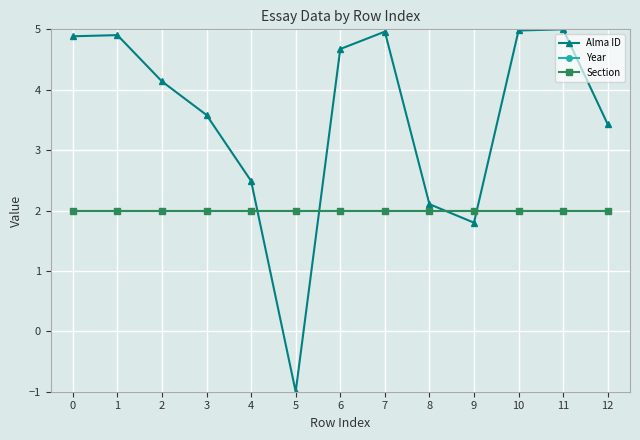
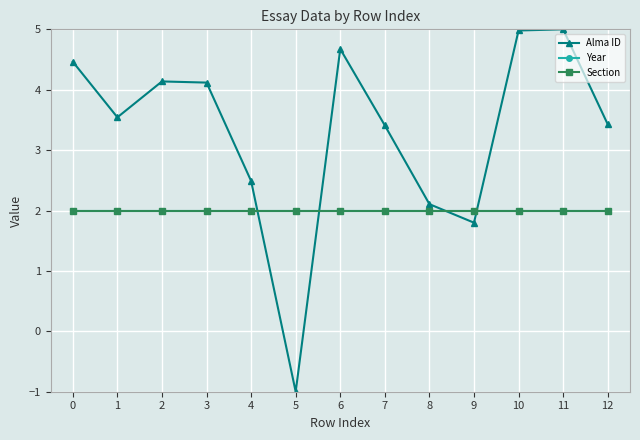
Alma ID, 0: 4.9 -> 4.5
Alma ID, 1: 4.9 -> 3.5
Alma ID, 3: 3.6 -> 4.1
Alma ID, 7: 5.0 -> 3.4
